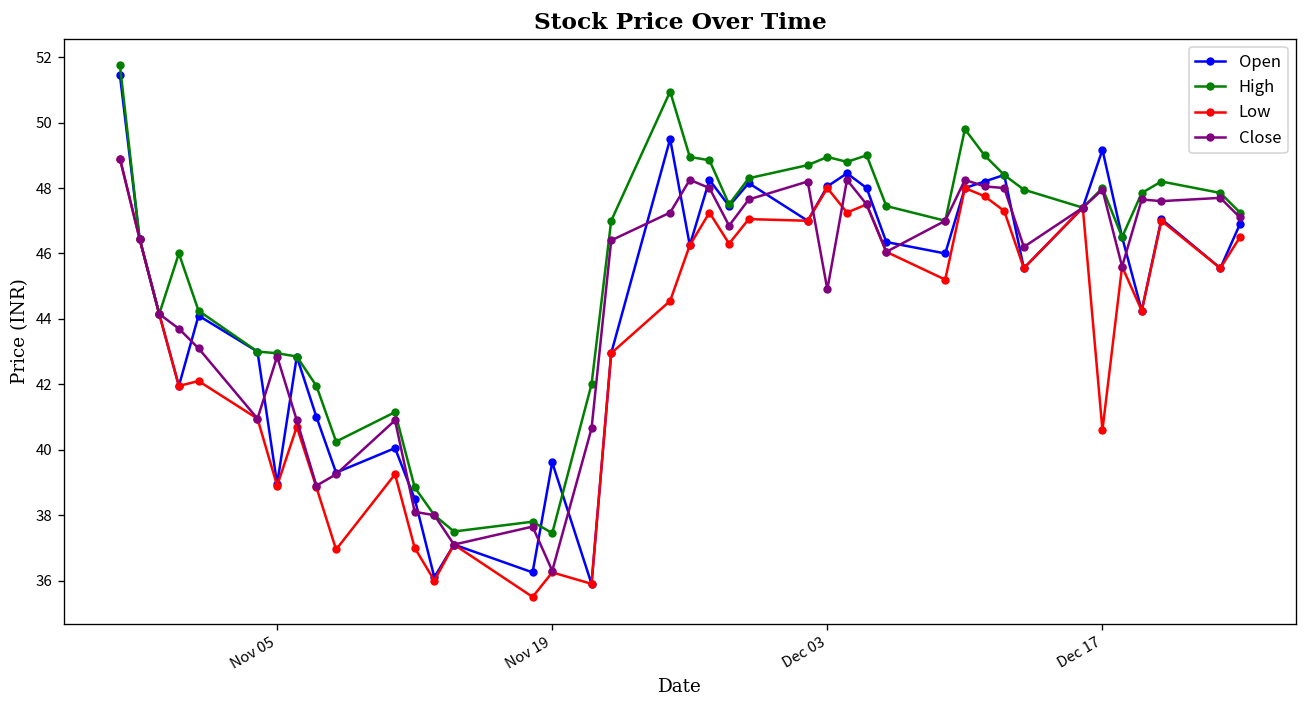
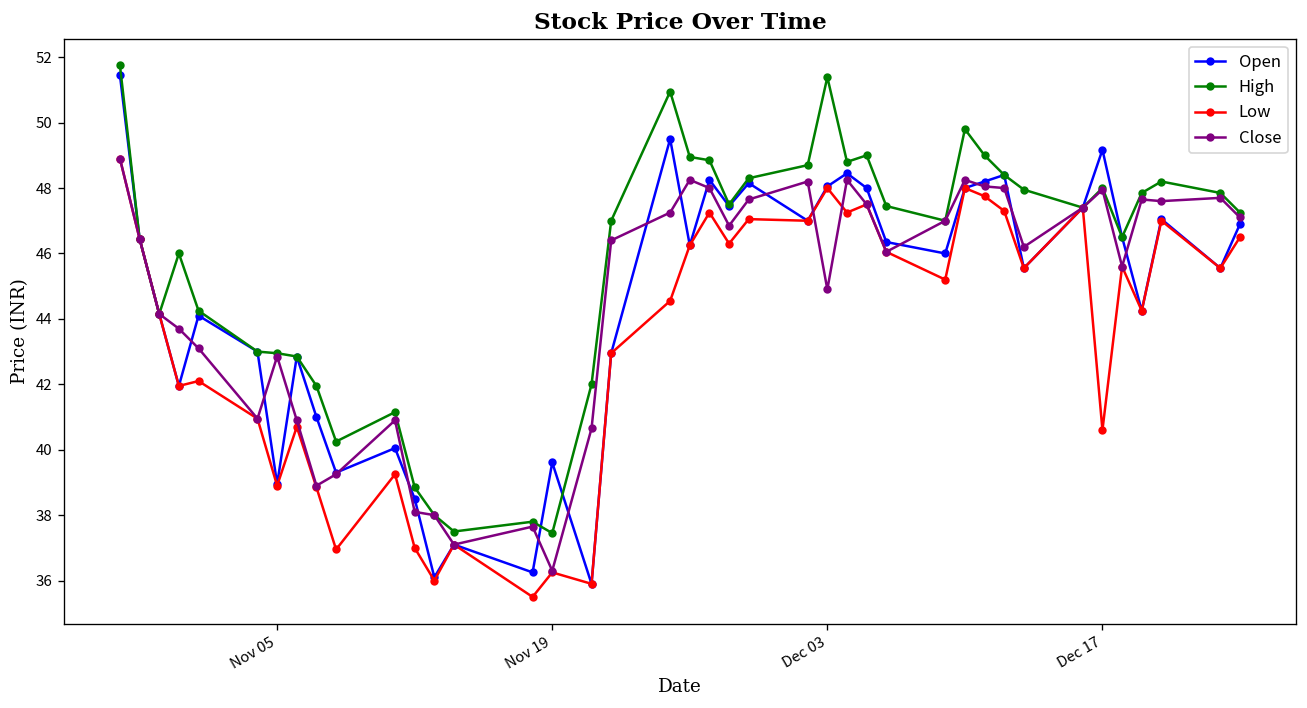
High, Dec 03: 49.0 -> 51.4
